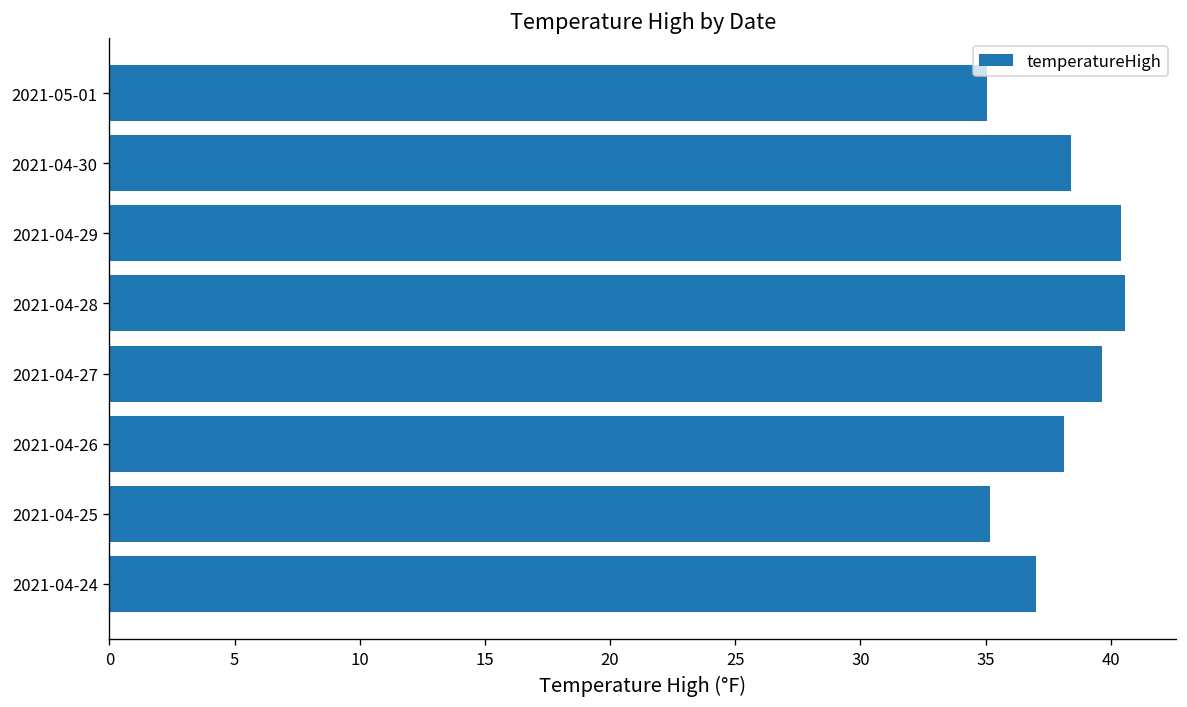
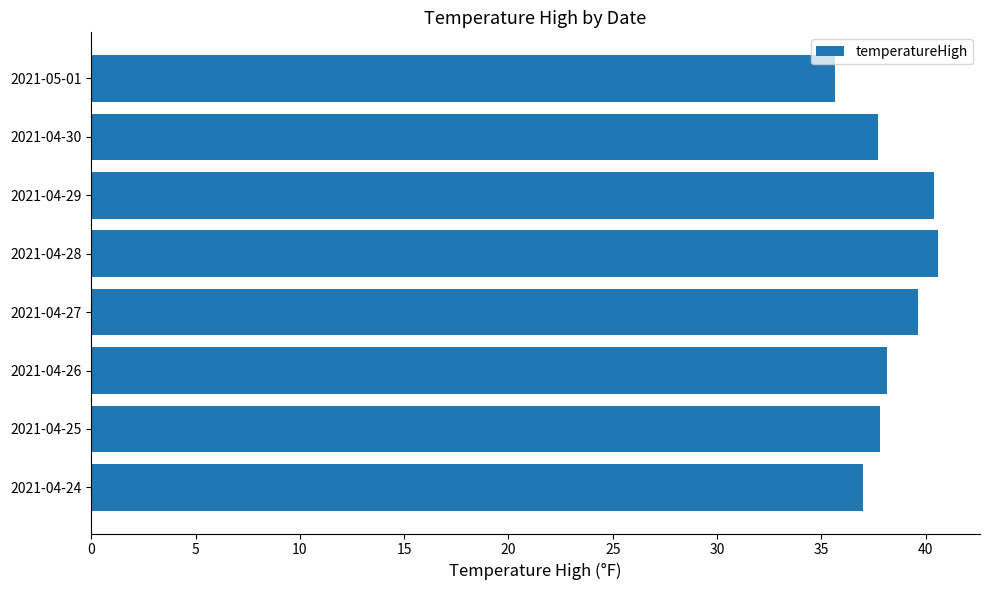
2021-05-01: 35.1 -> 35.7
2021-04-30: 38.4 -> 37.7
2021-04-25: 35.2 -> 37.8
